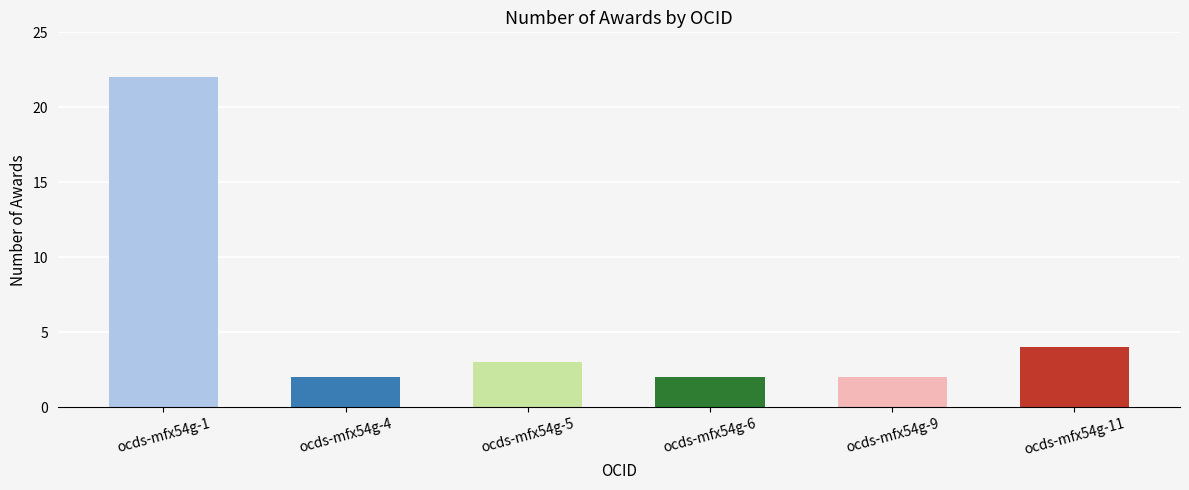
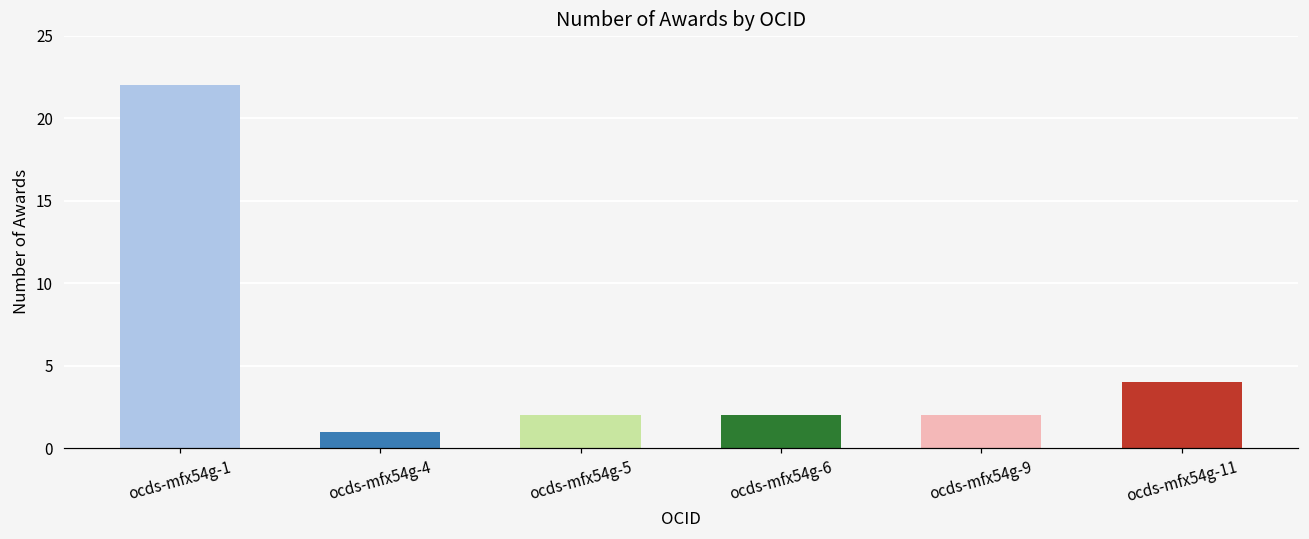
ocds-mfx54g-4: 2 -> 1
ocds-mfx54g-5: 3 -> 2
